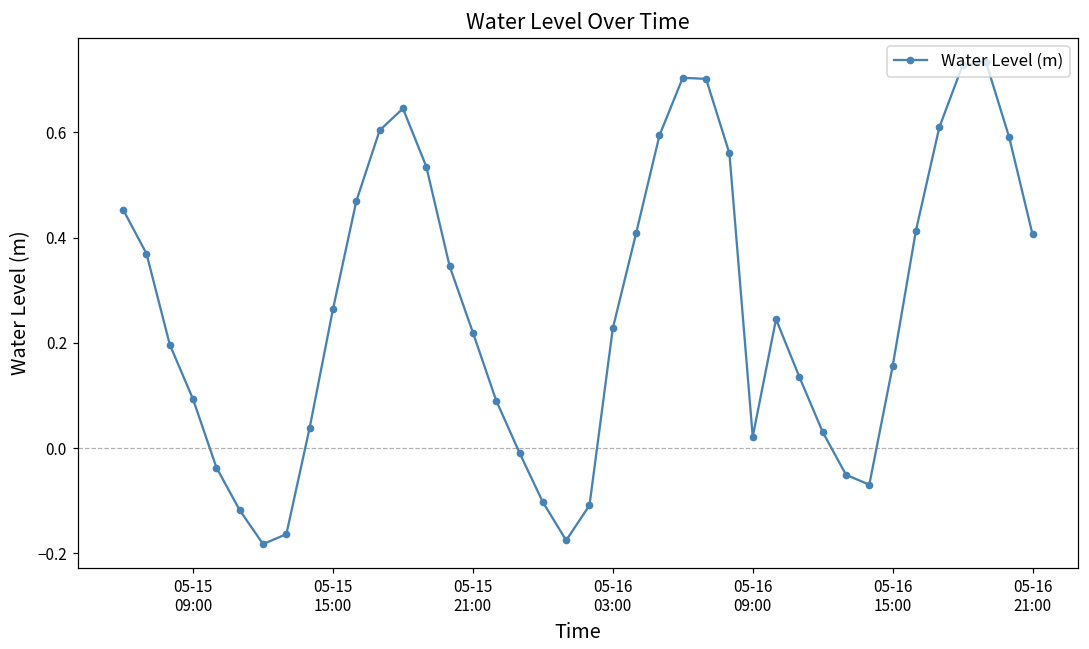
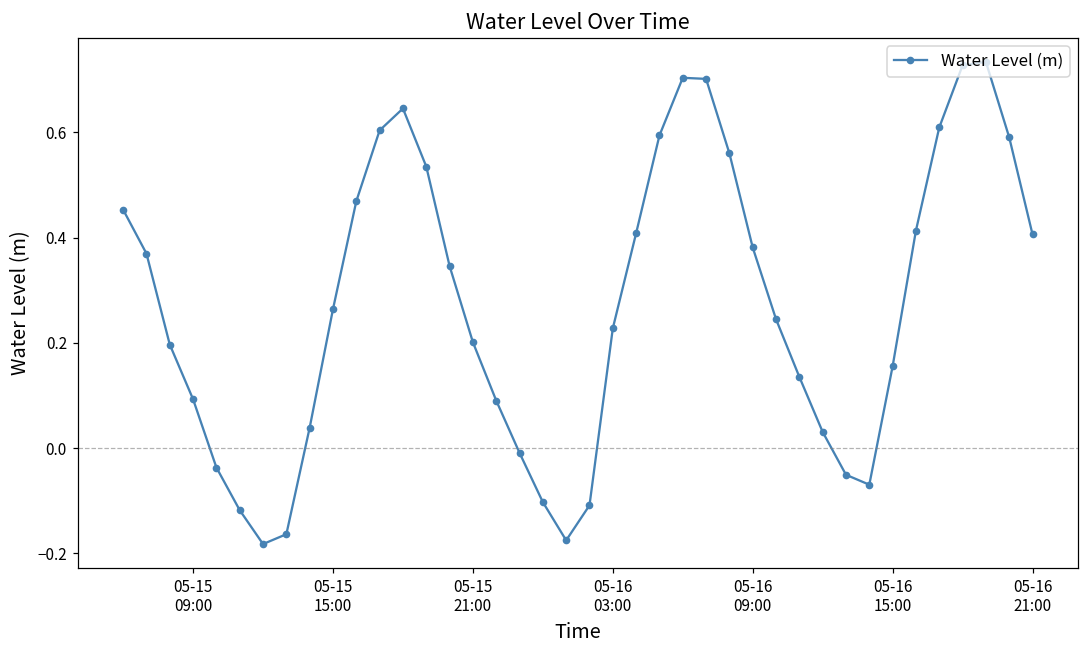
05-15 21:00: 0.22 -> 0.20
05-16 09:00: 0.02 -> 0.38
